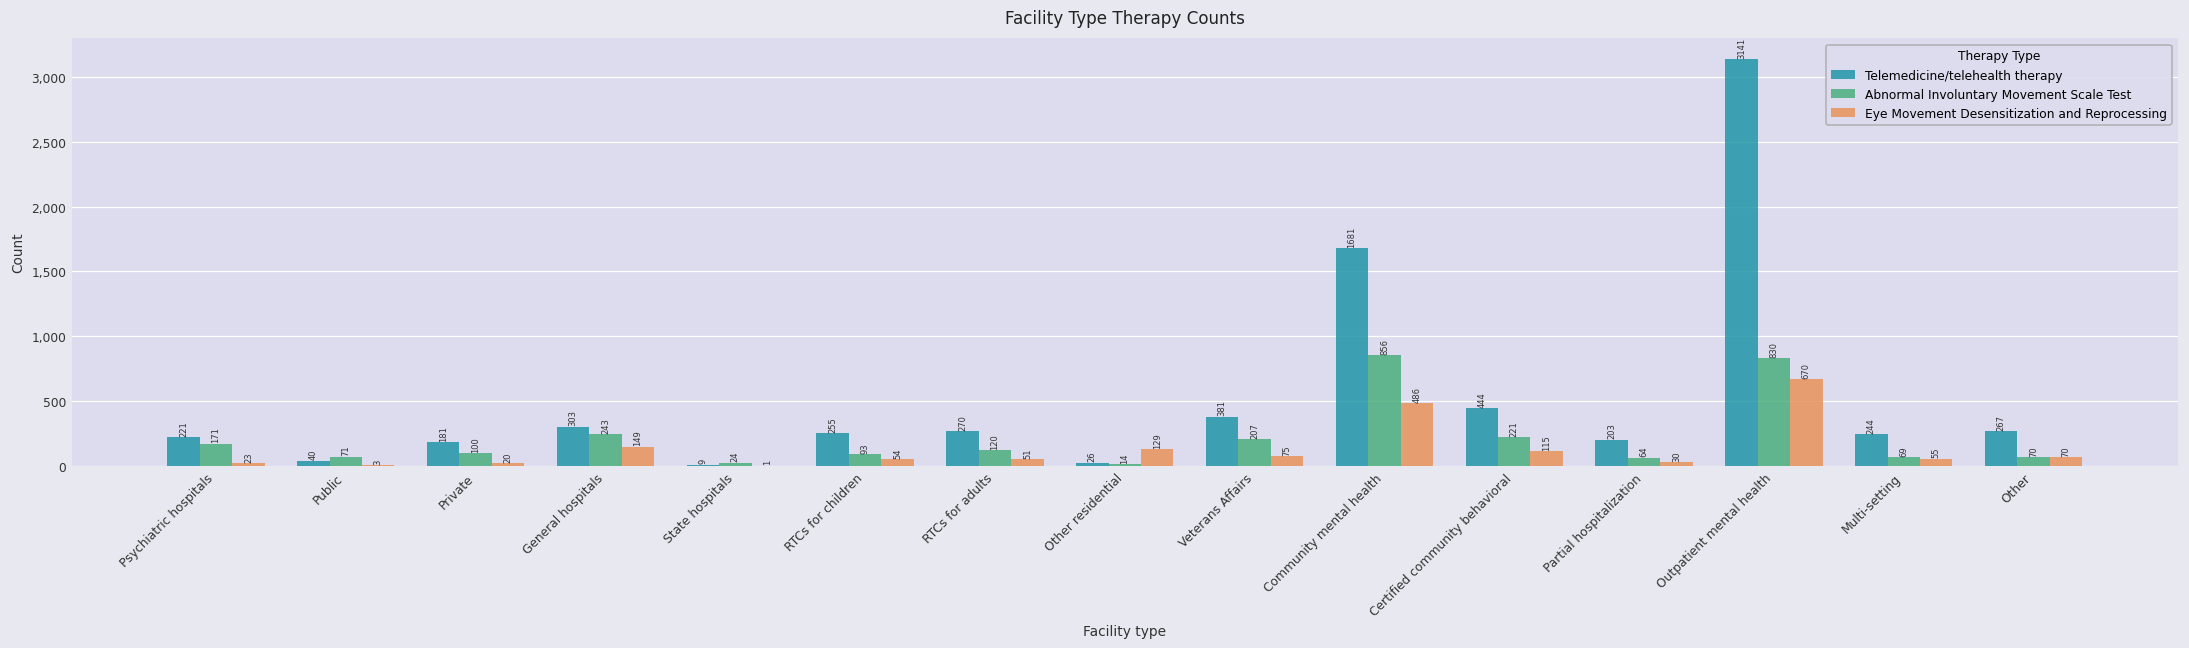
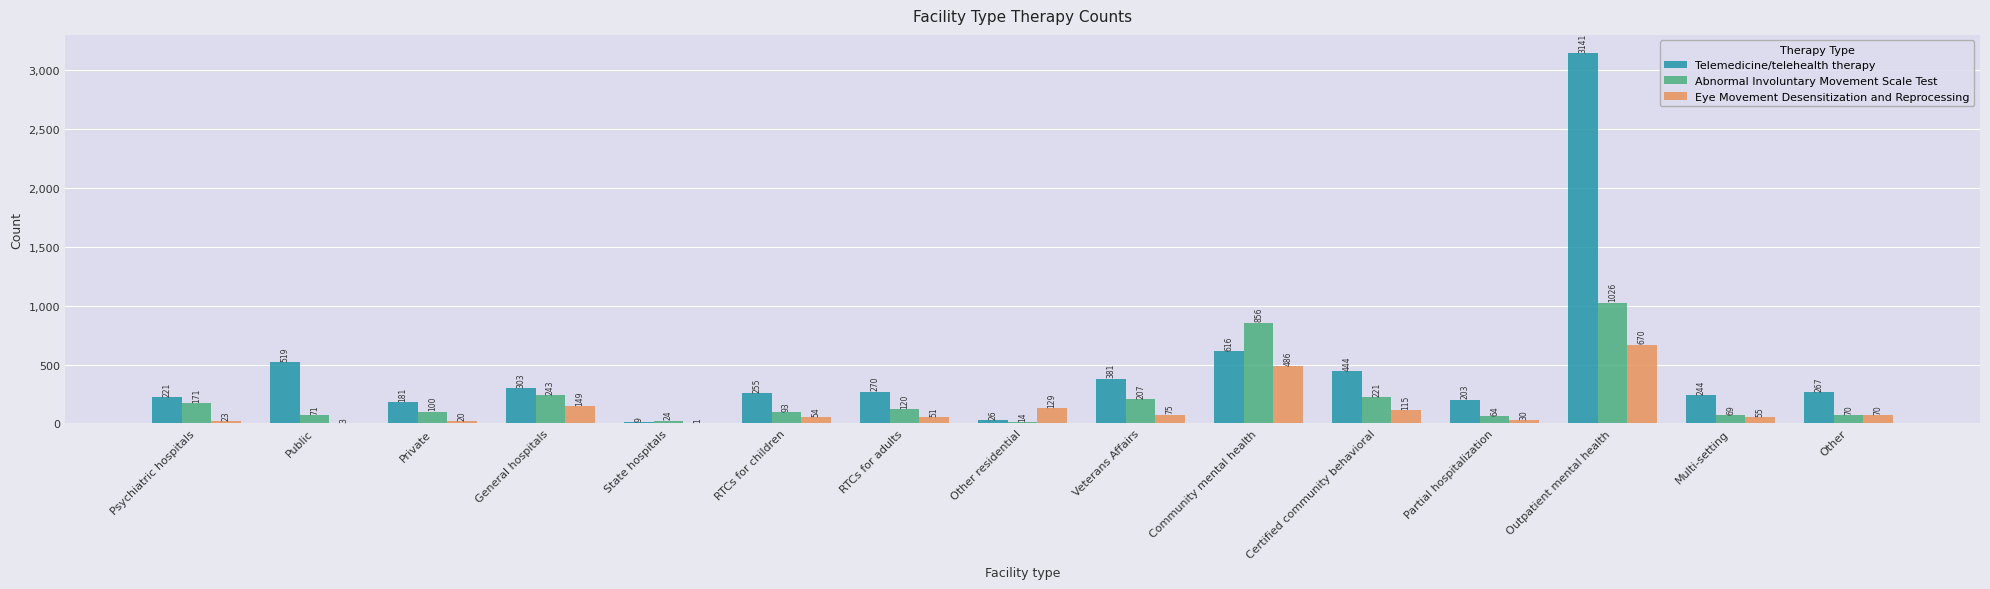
Telemedicine/telehealth therapy, Public: 40 -> 519
Telemedicine/telehealth therapy, Community mental health: 1681 -> 616
Abnormal Involuntary Movement Scale Test, Outpatient mental health: 830 -> 1026
